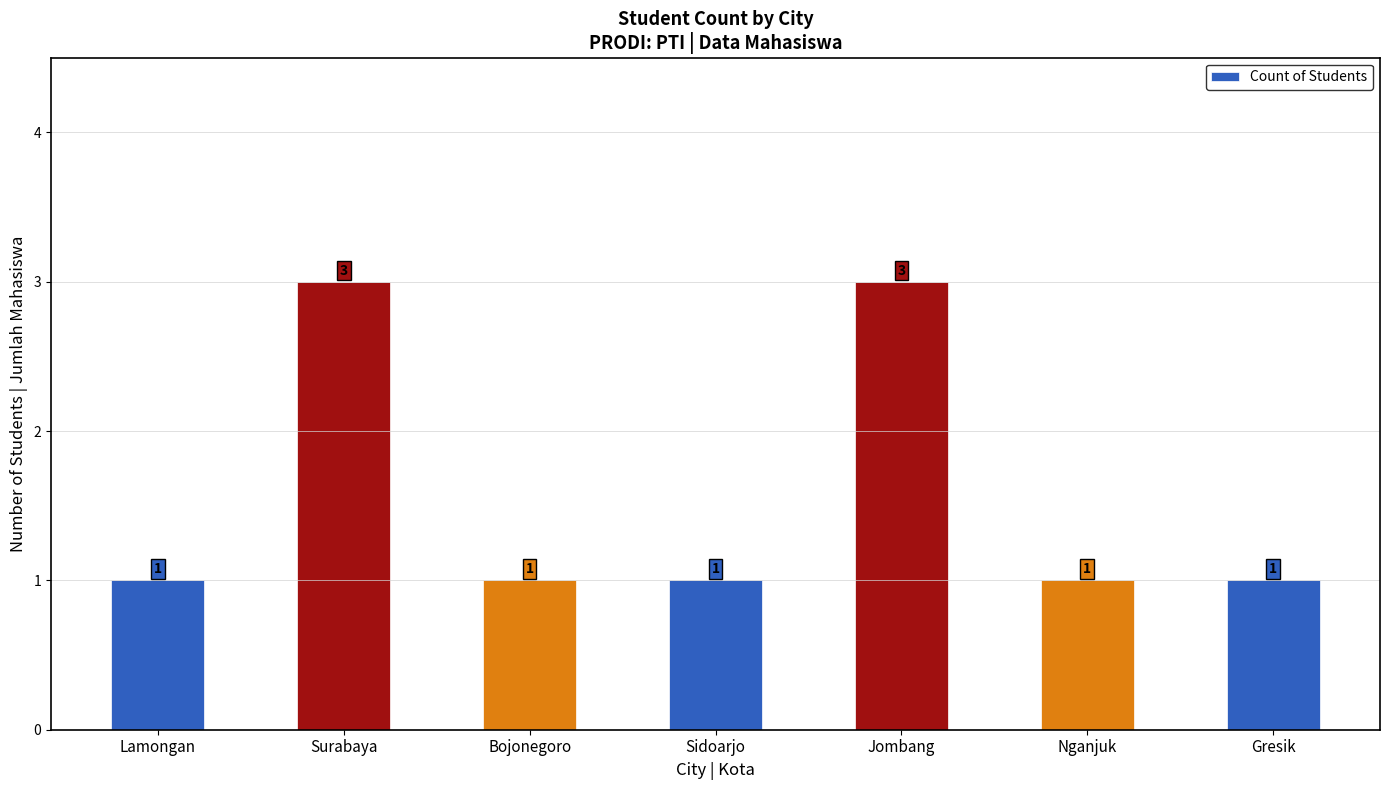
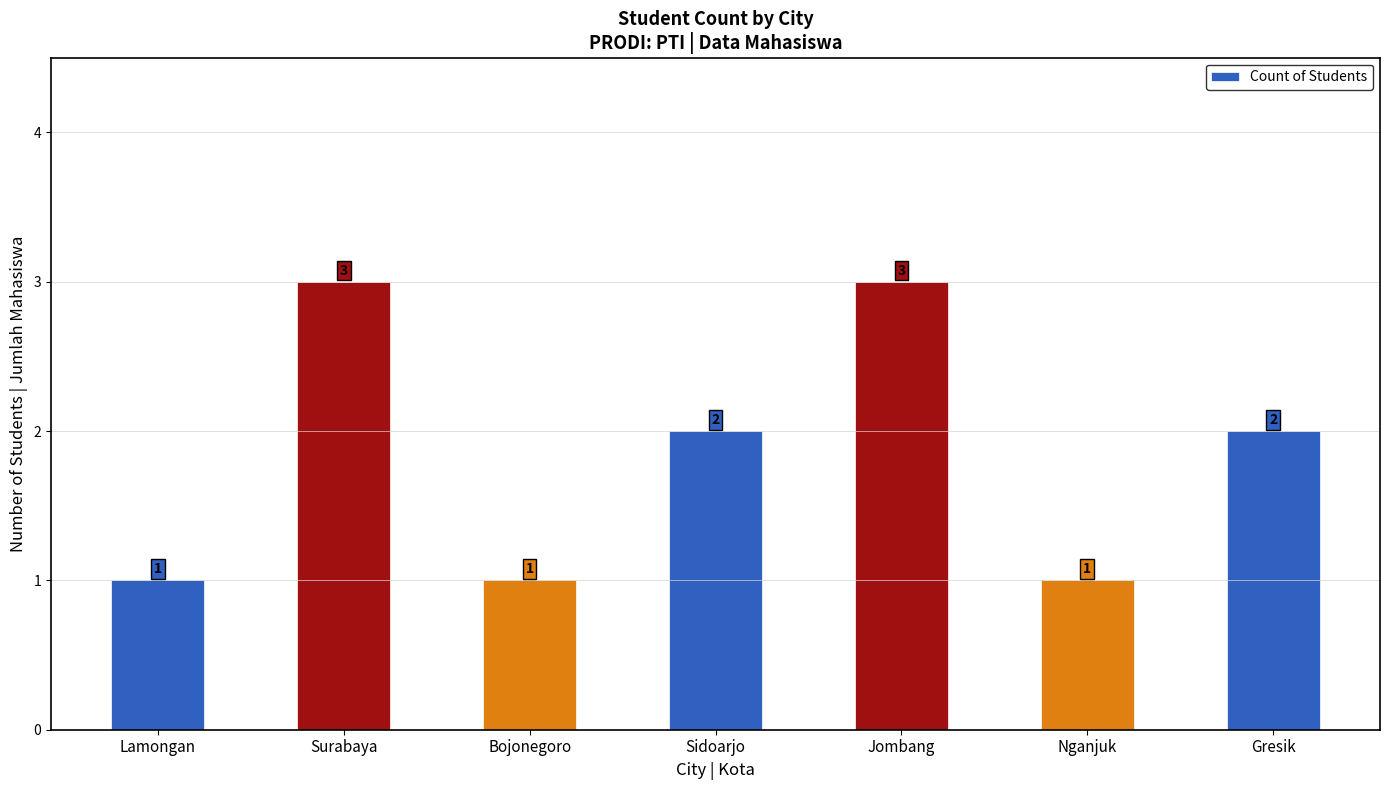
Sidoarjo: 1 -> 2
Gresik: 1 -> 2
